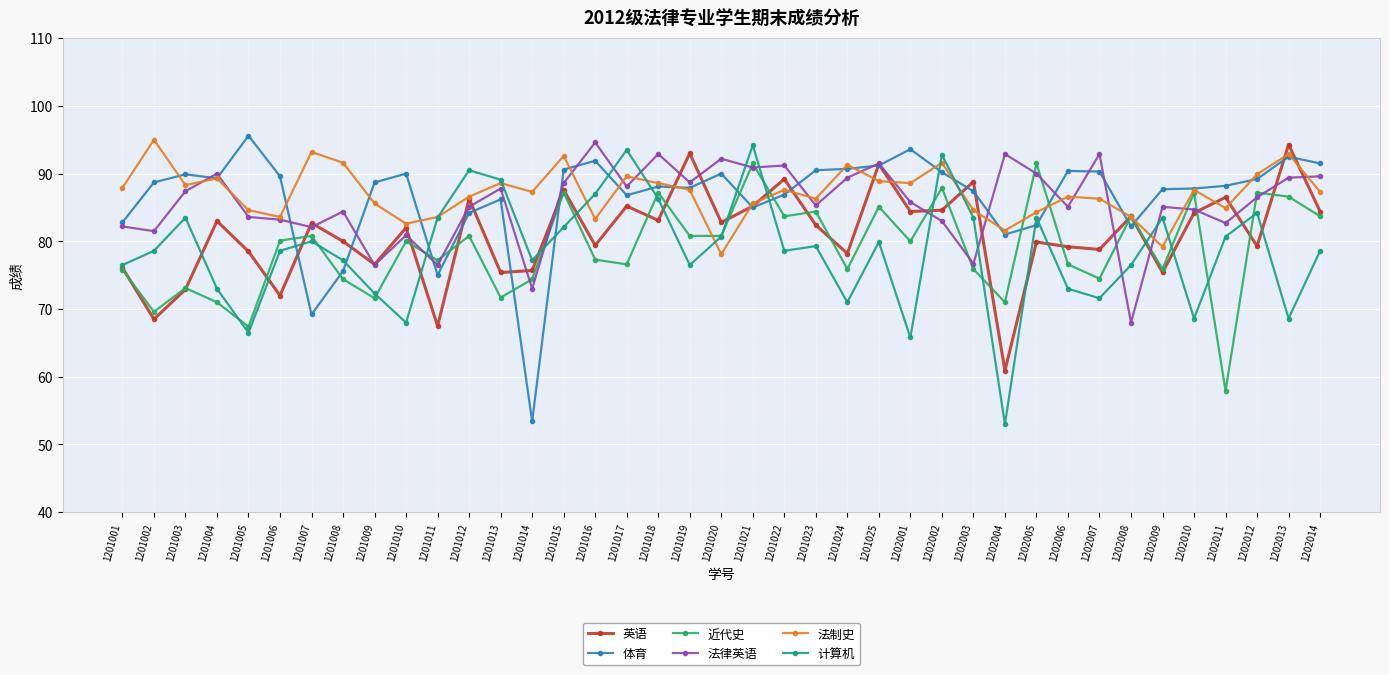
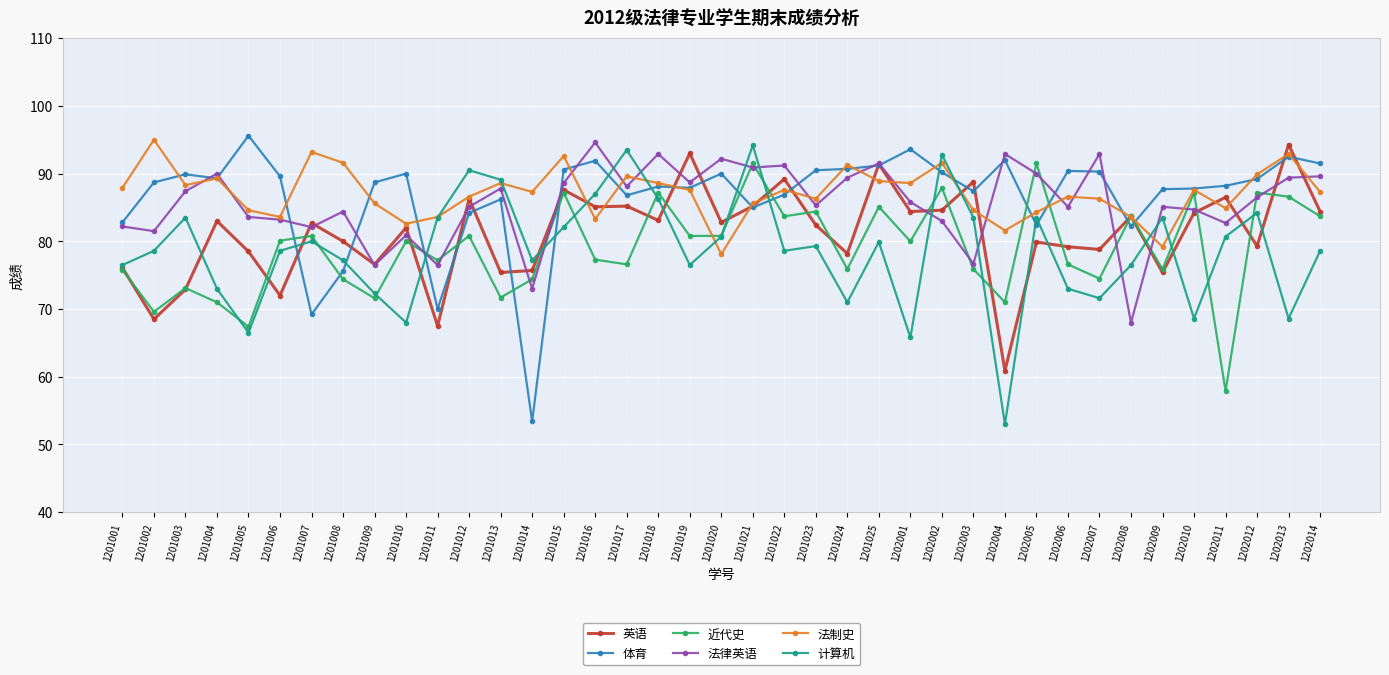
体育, 1201011: 75 -> 70
英语, 1201016: 79 -> 85
体育, 1202004: 81 -> 92
